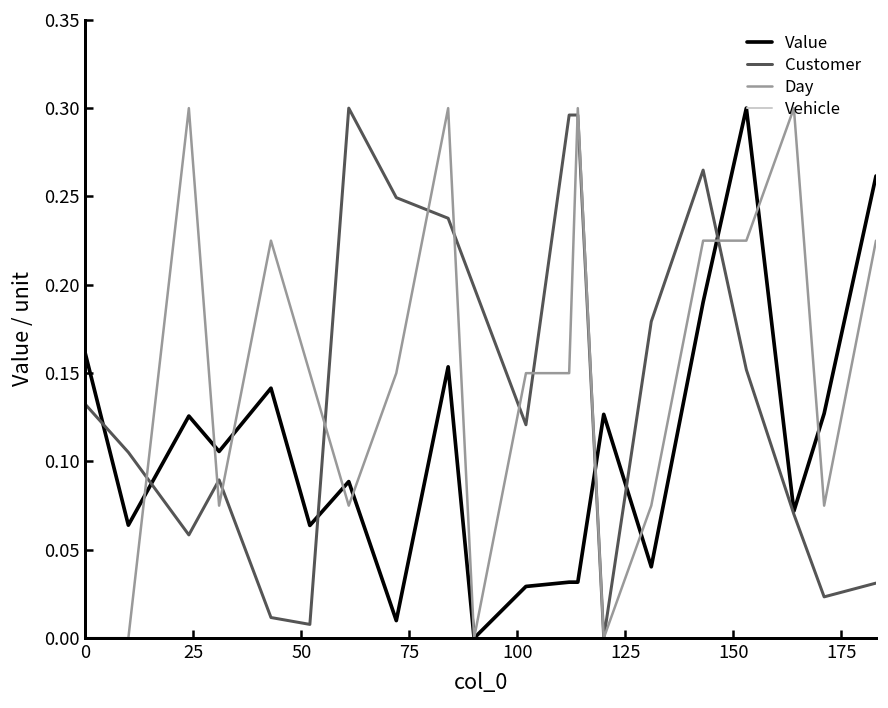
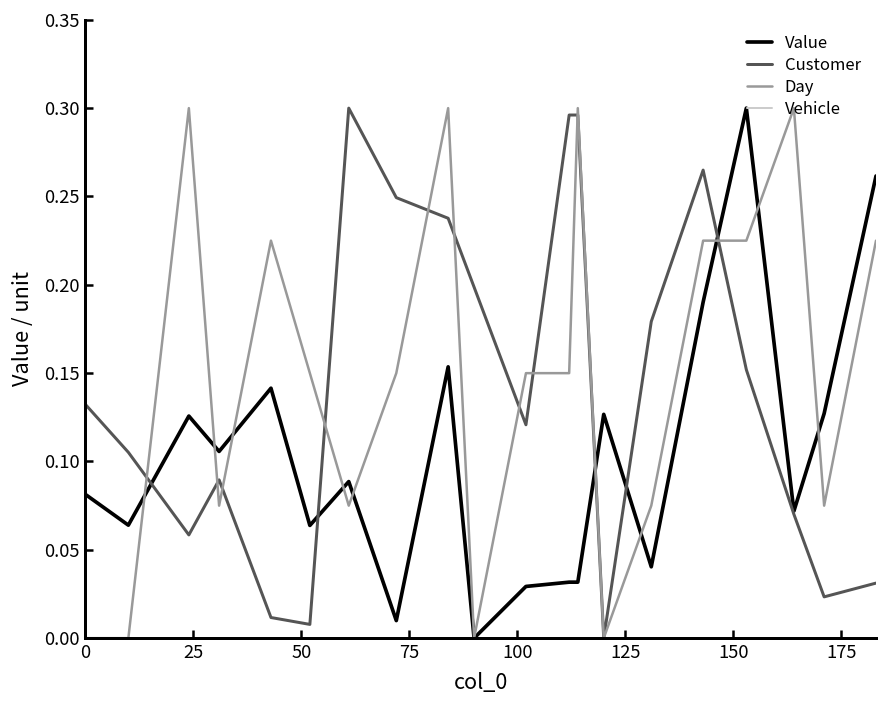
Value, 0: 0.162 -> 0.081
